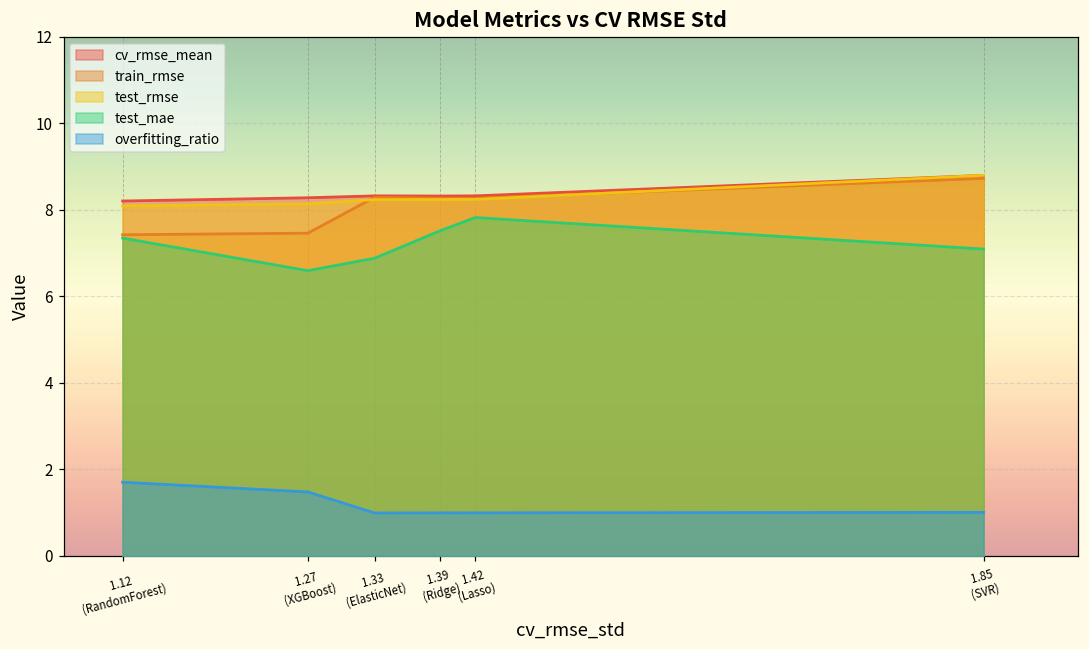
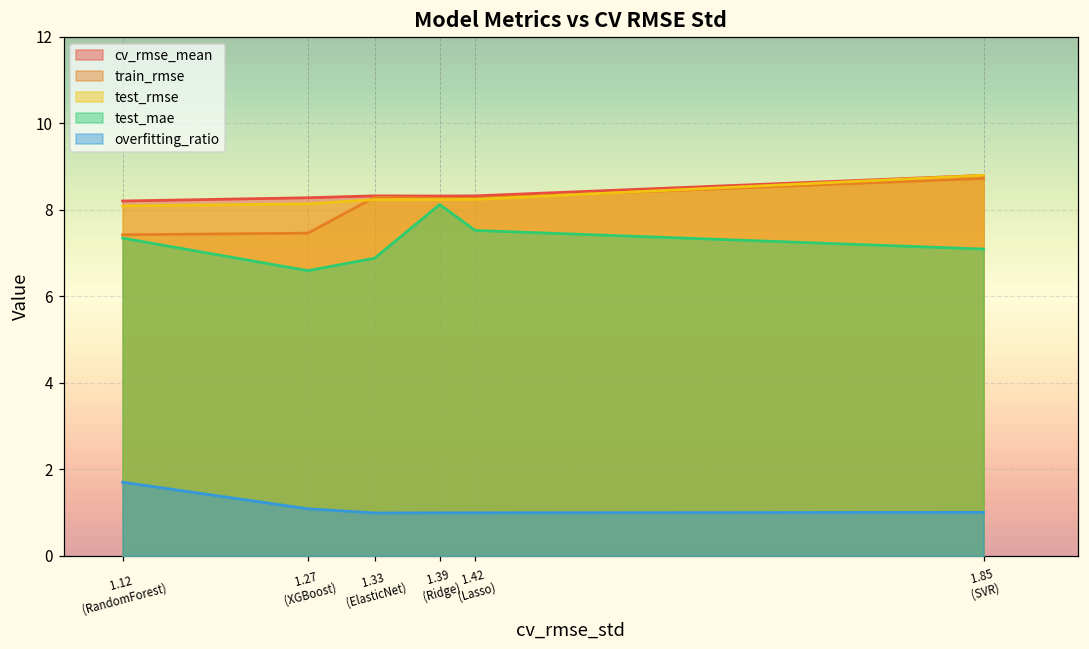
overfitting_ratio, 1.27 (XGBoost): 1.5 -> 1.1
test_mae, 1.39 (Ridge): 7.5 -> 8.1
test_mae, 1.42 (Lasso): 7.8 -> 7.5
